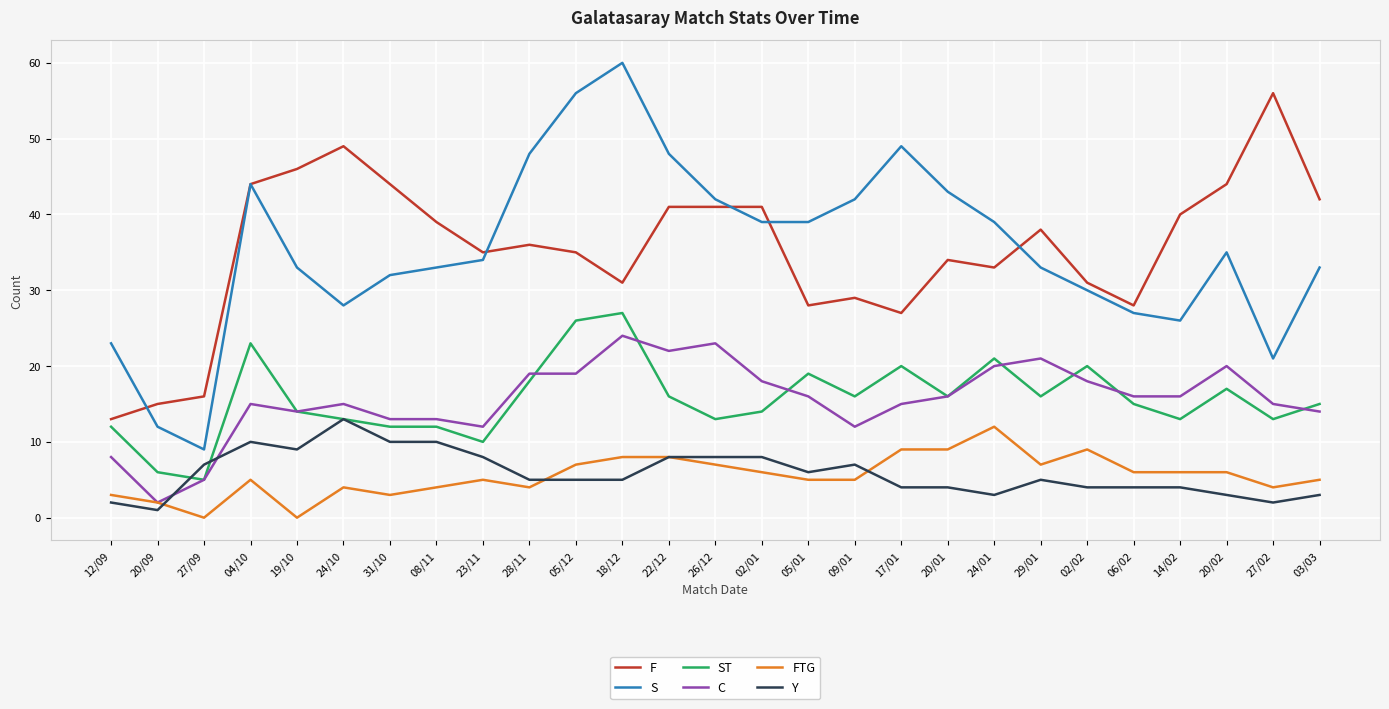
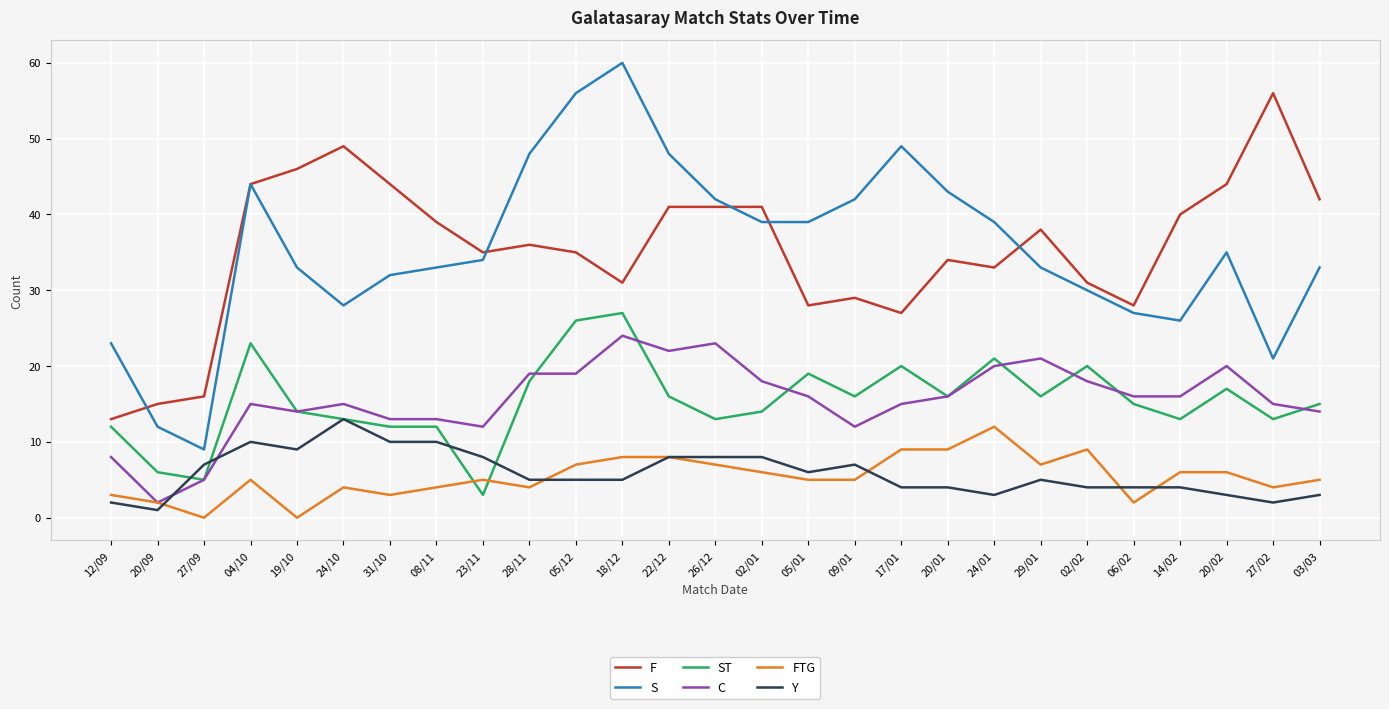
ST, 23/11: 10 -> 3
FTG, 06/02: 6 -> 2
